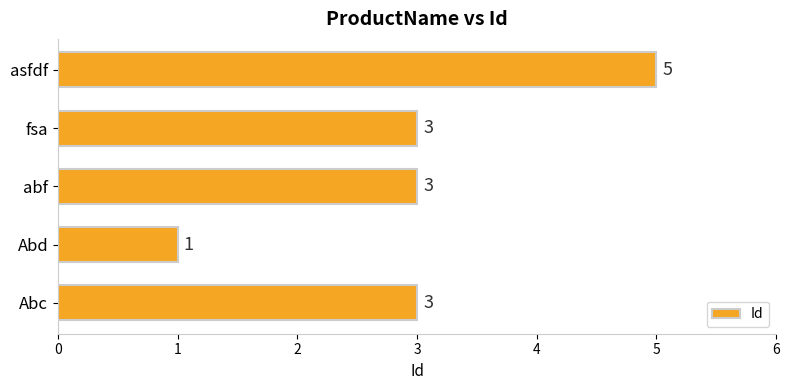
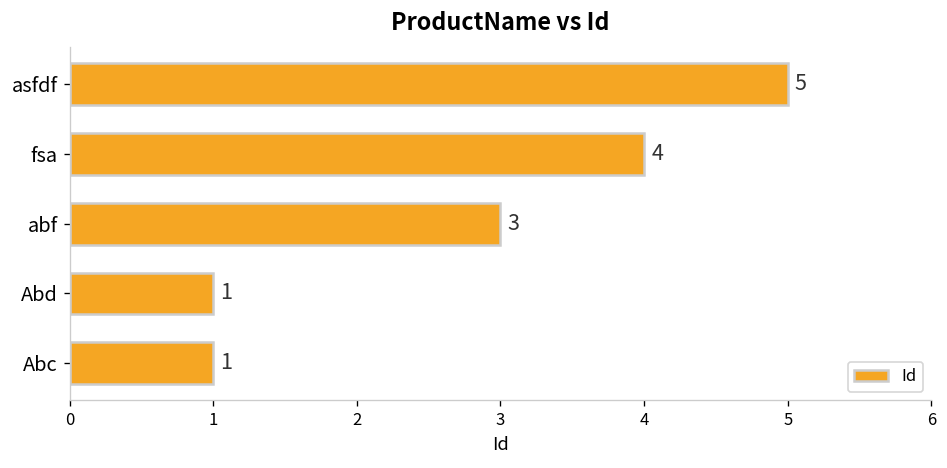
fsa: 3 -> 4
Abc: 3 -> 1
